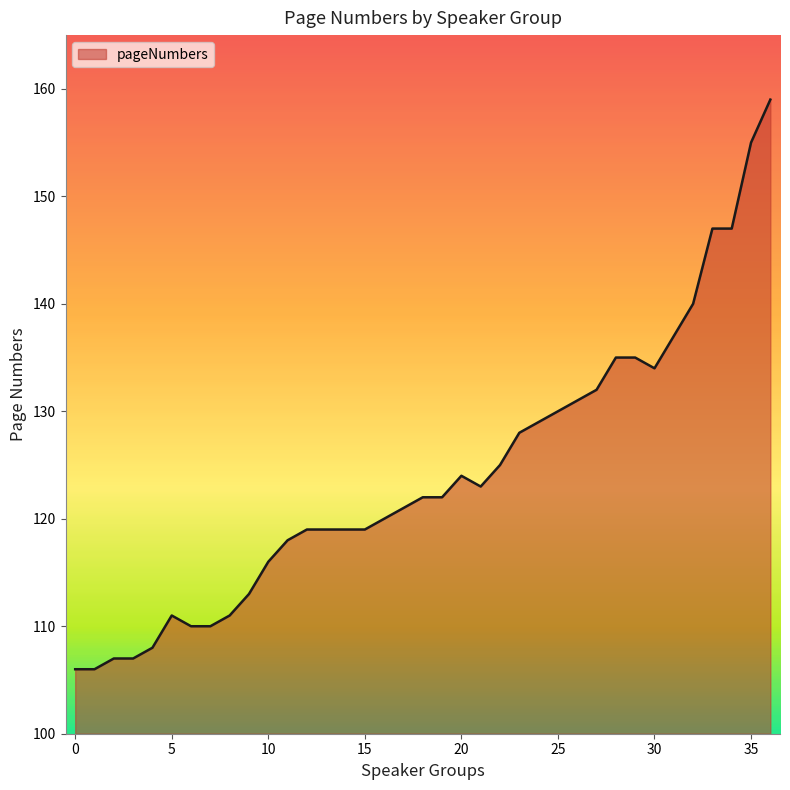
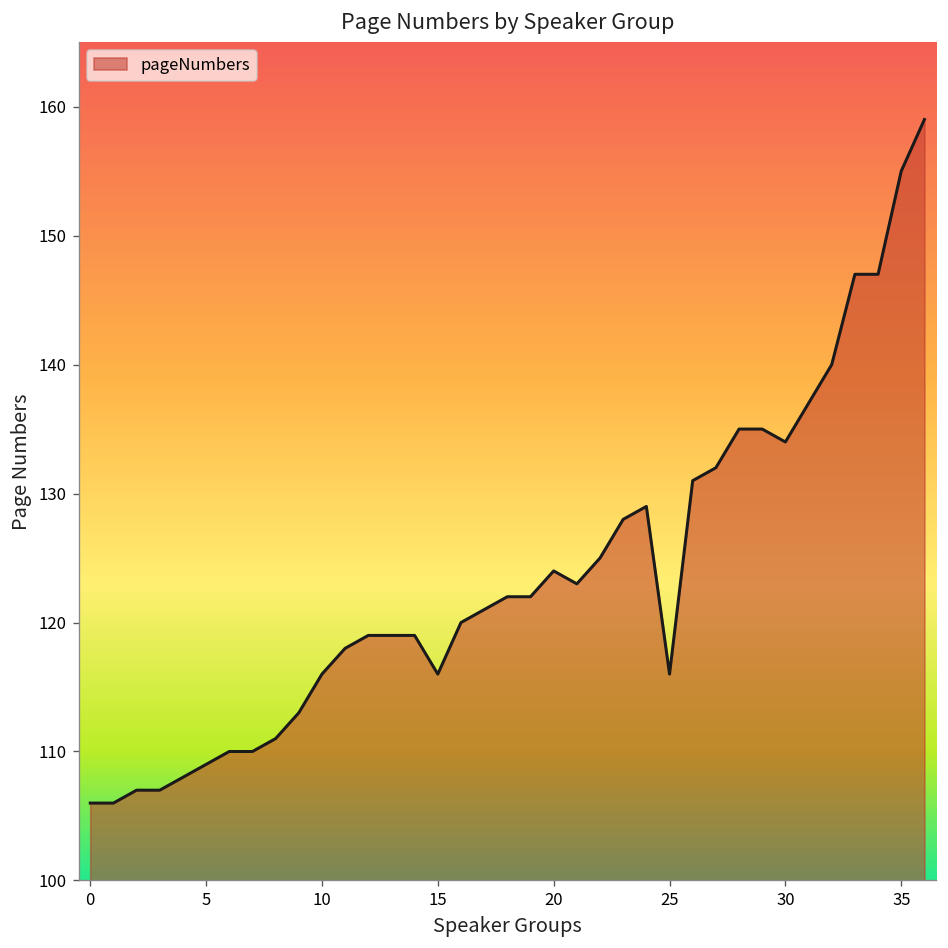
5: 111 -> 109
15: 119 -> 116
25: 130 -> 116
